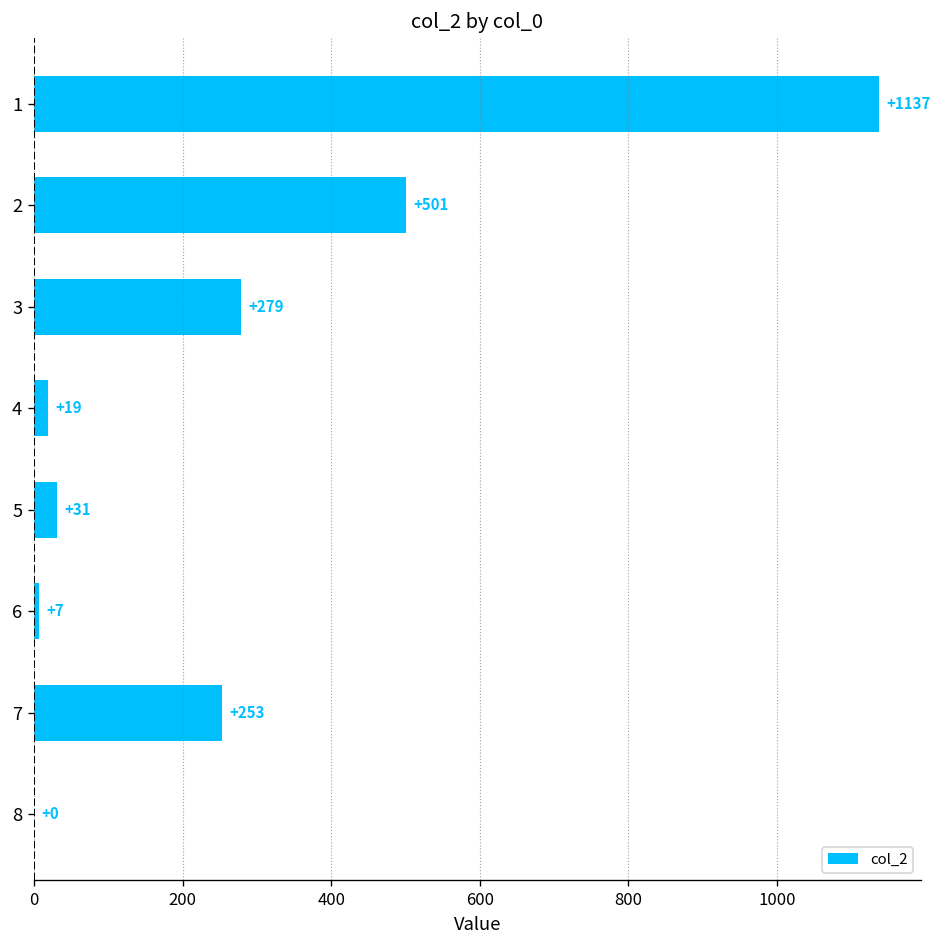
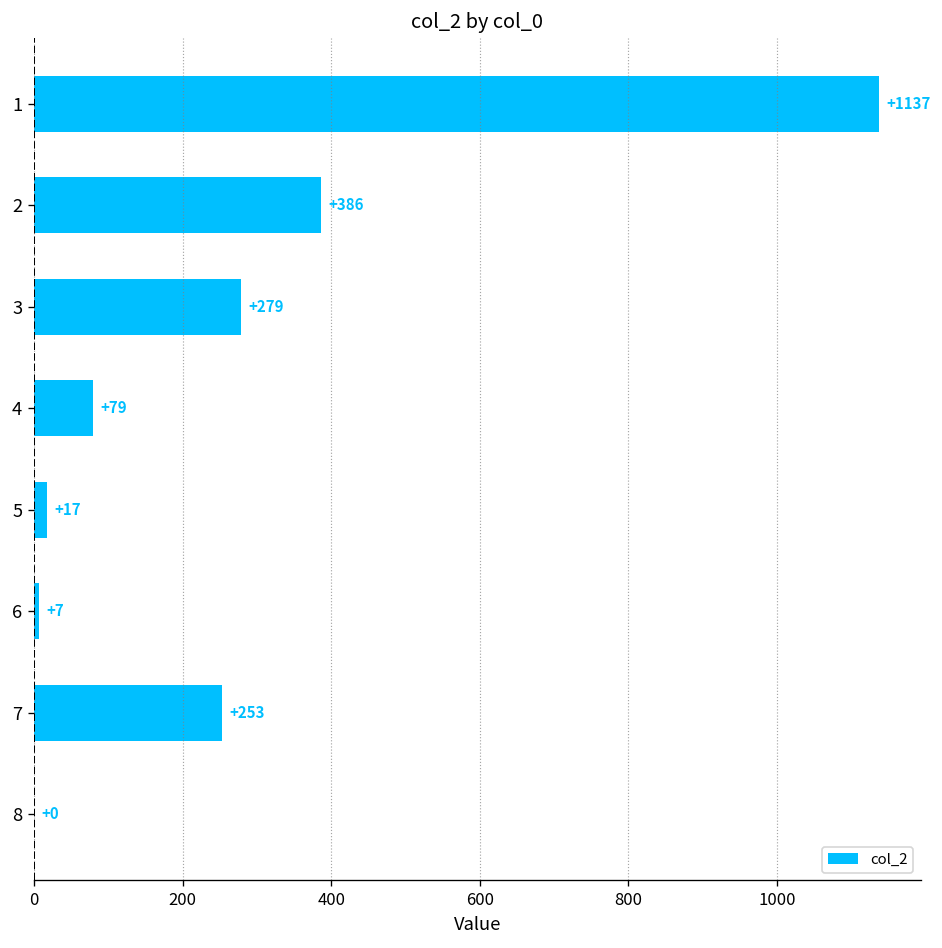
2: +501 -> +386
4: +19 -> +79
5: +31 -> +17
